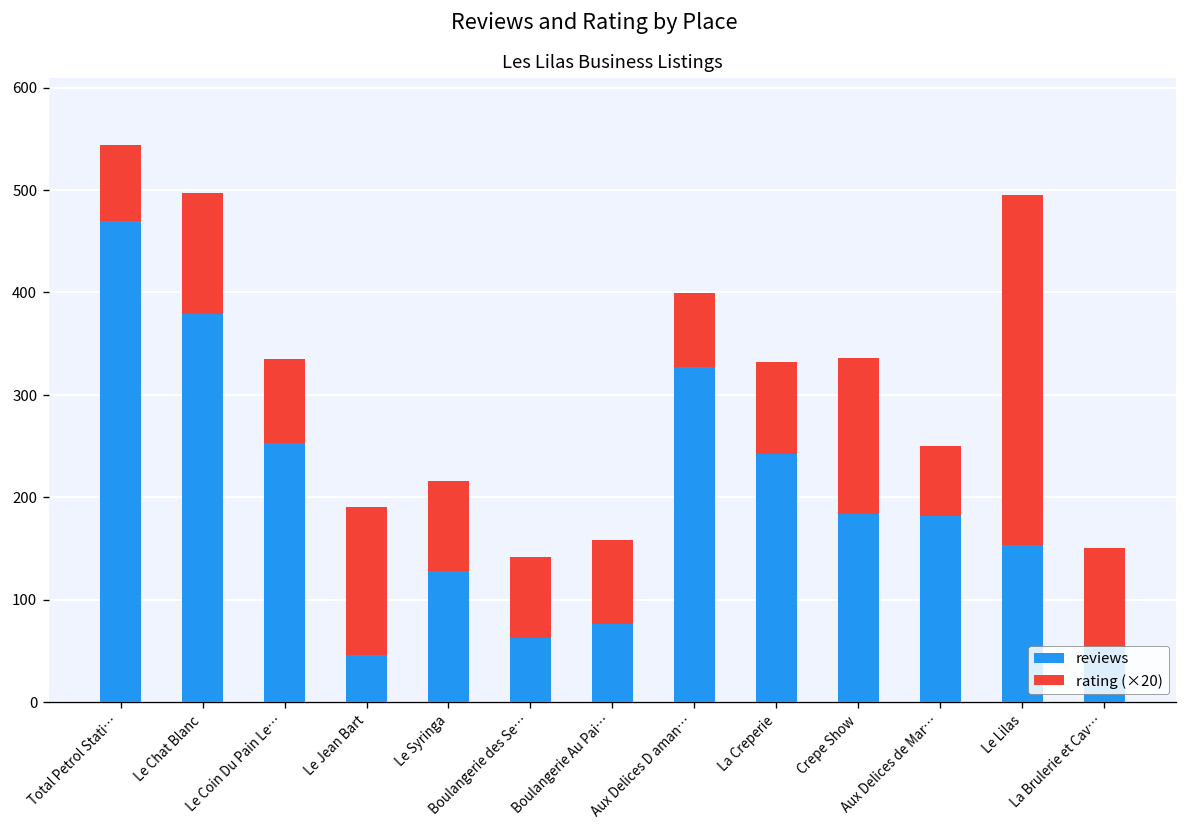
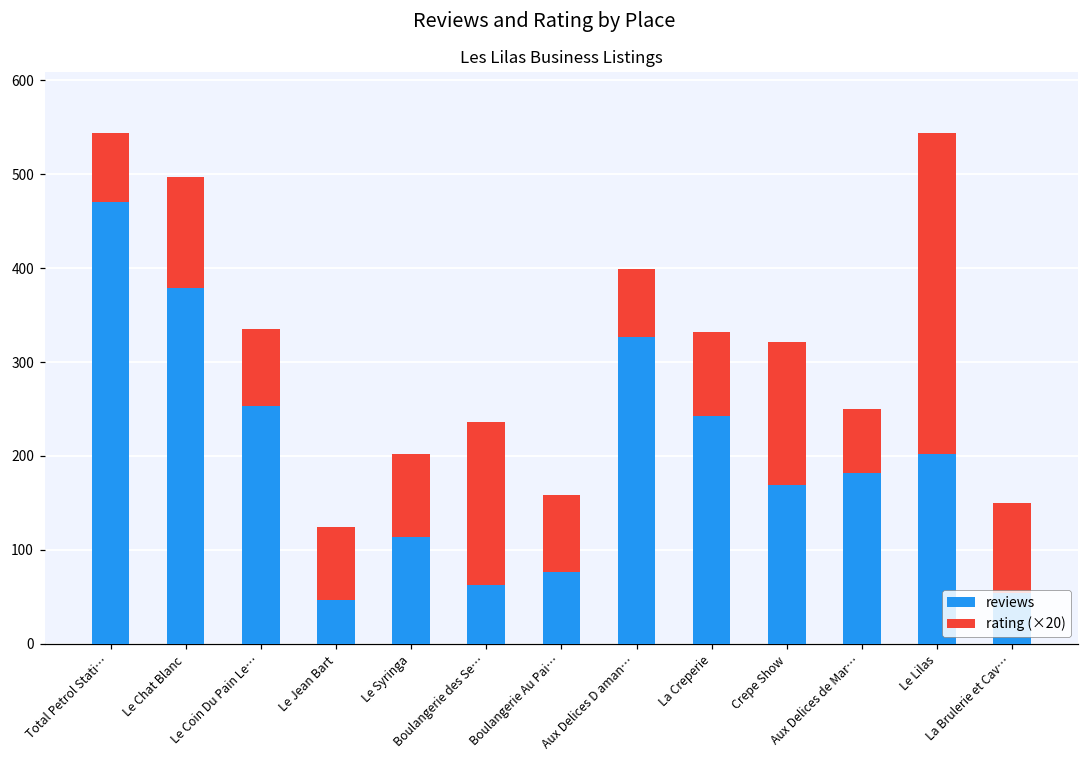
rating (×20), Le Jean Bart: 140 -> 80
reviews, Le Syringa: 130 -> 110
rating (×20), Boulangerie des Se…: 80 -> 170
reviews, Crepe Show: 180 -> 170
reviews, Le Lilas: 150 -> 200
